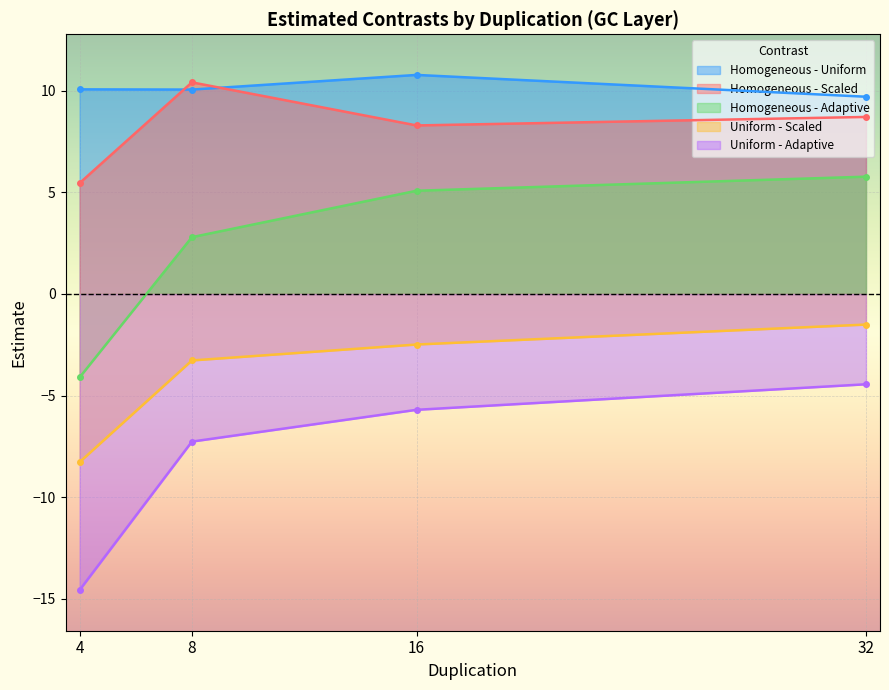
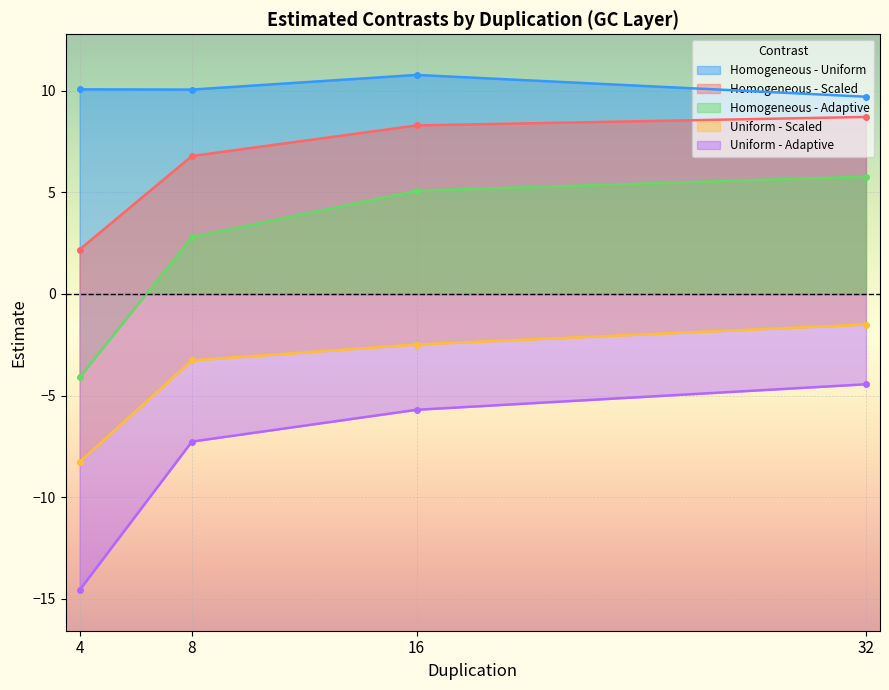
Homogeneous - Scaled, 4: 5.5 -> 2.2
Homogeneous - Scaled, 8: 10.4 -> 6.8
